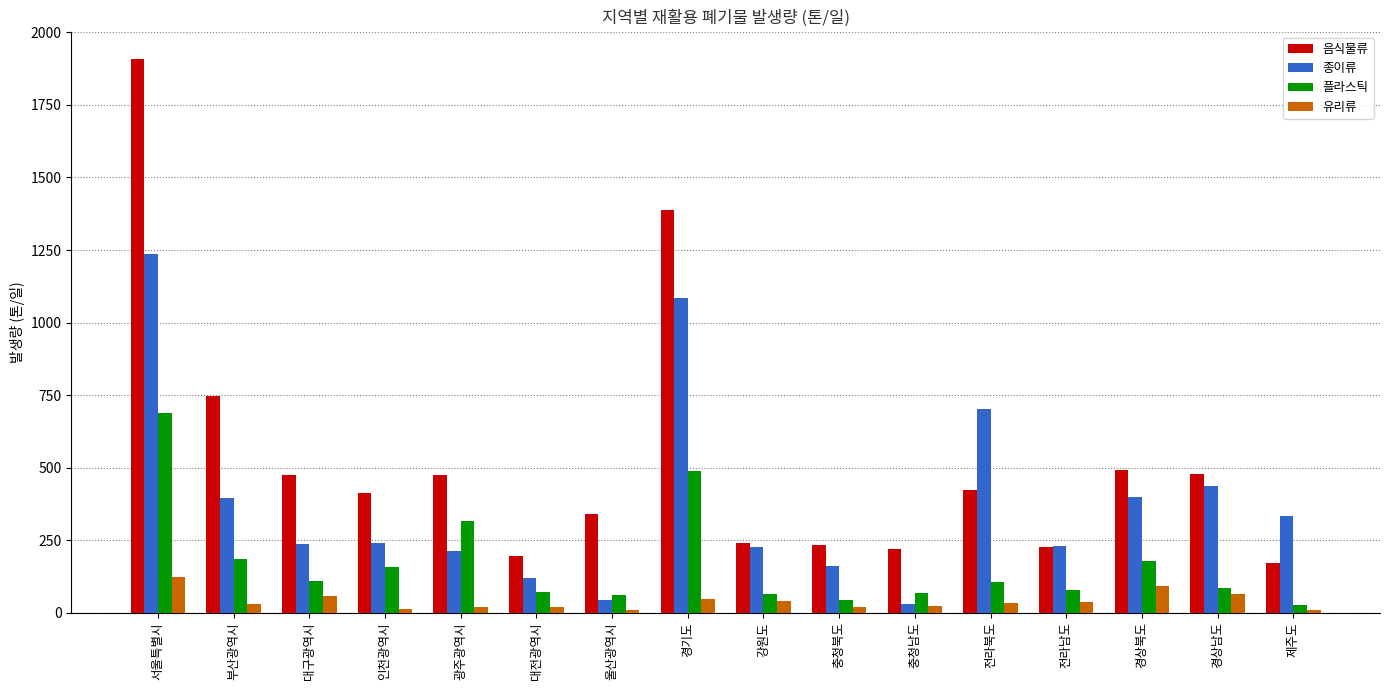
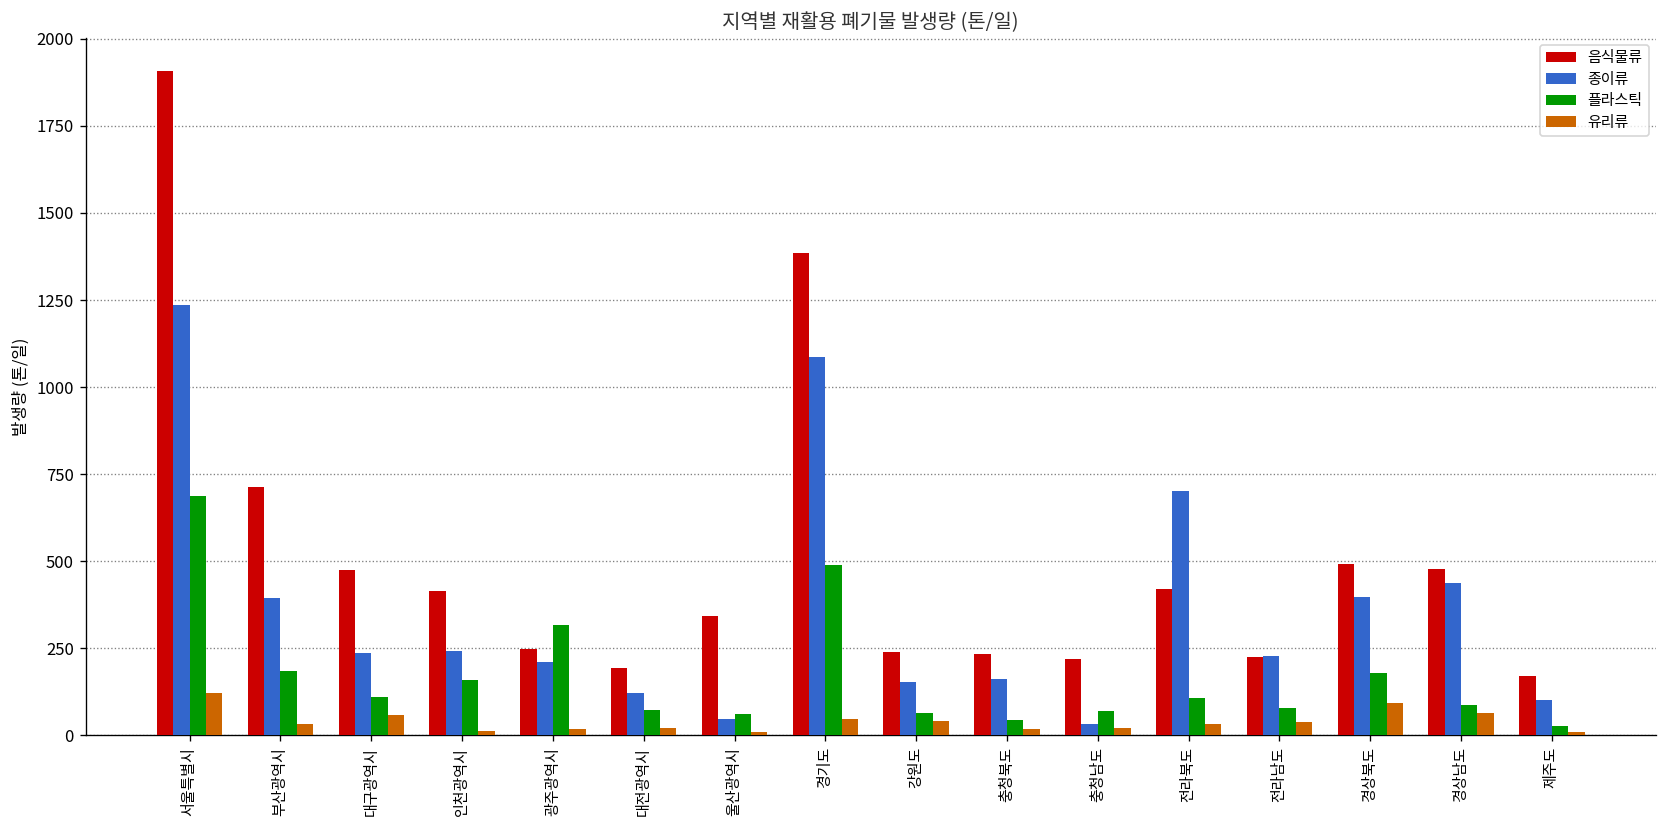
음식물류, 부산광역시: 750 -> 710
음식물류, 광주광역시: 470 -> 250
종이류, 강원도: 230 -> 150
종이류, 제주도: 330 -> 100
